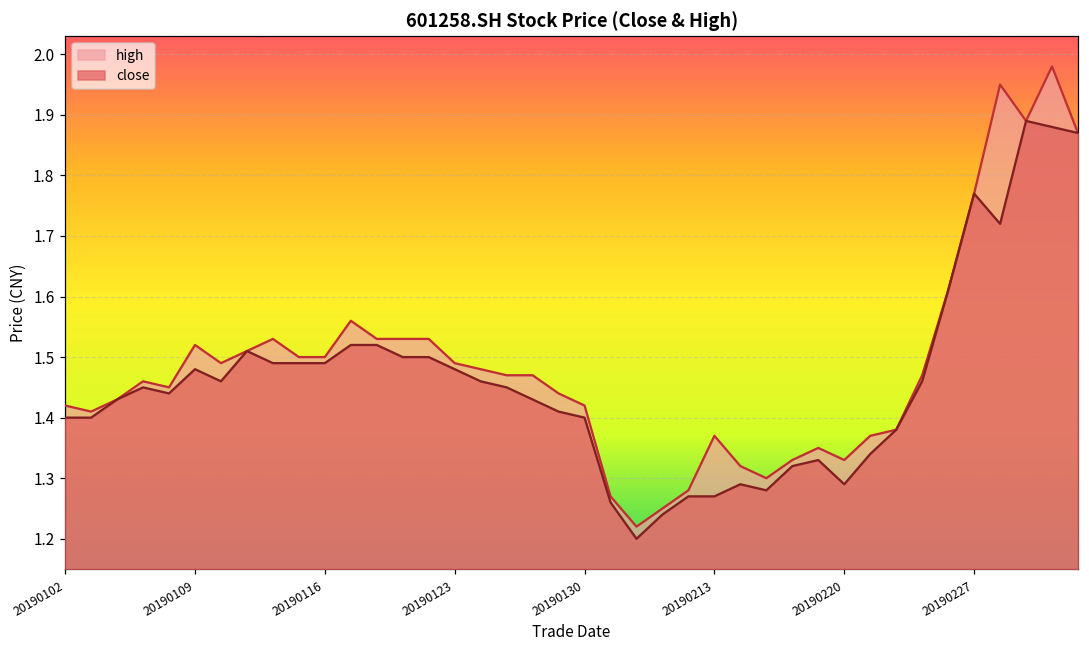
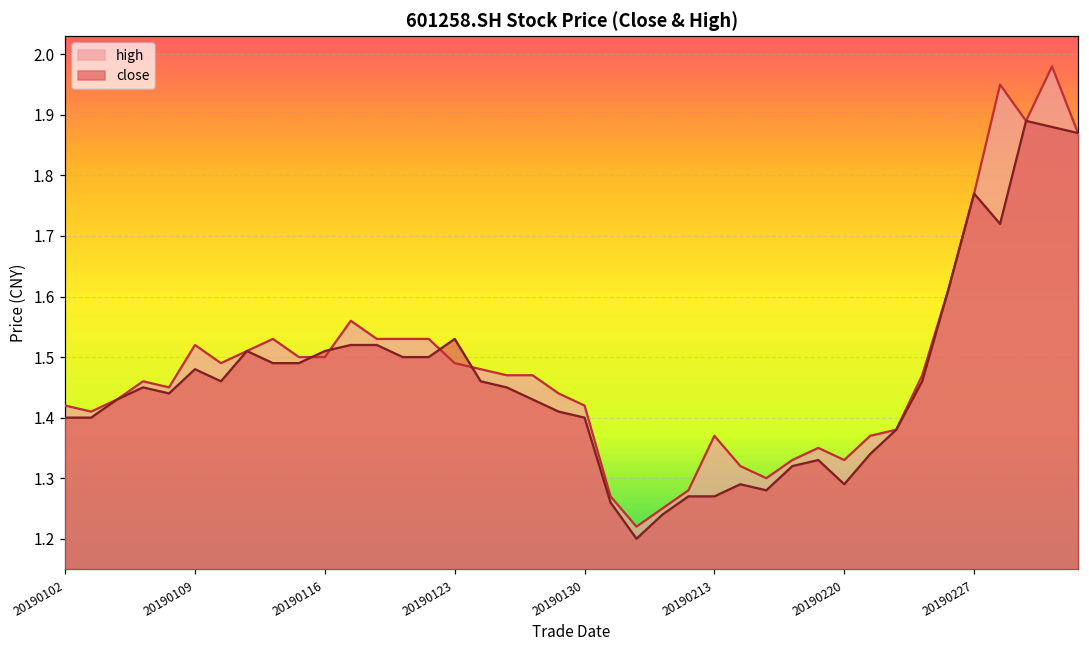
close, 20190116: 1.49 -> 1.51
close, 20190123: 1.48 -> 1.53
